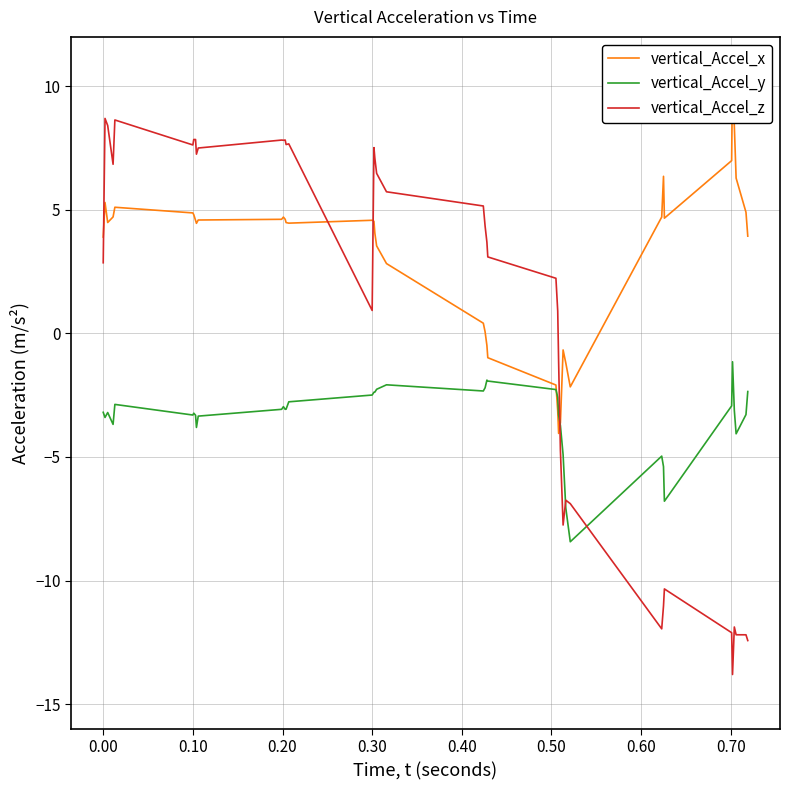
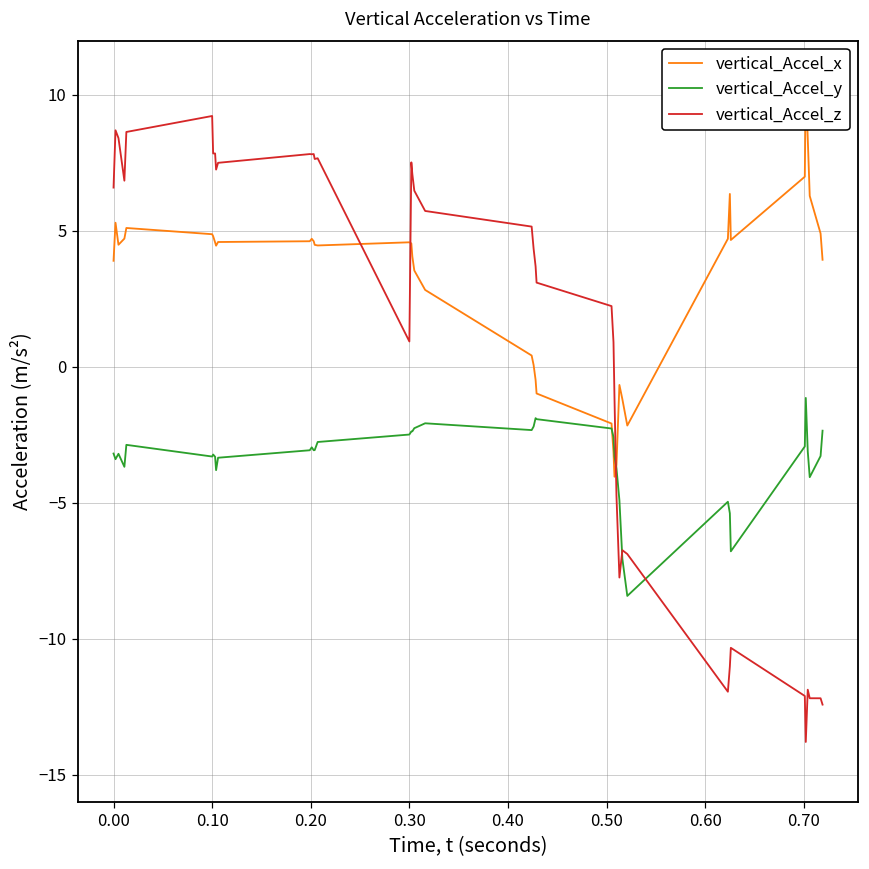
vertical_Accel_z, 0.00: 2.9 -> 6.6
vertical_Accel_z, 0.10: 7.6 -> 9.2
